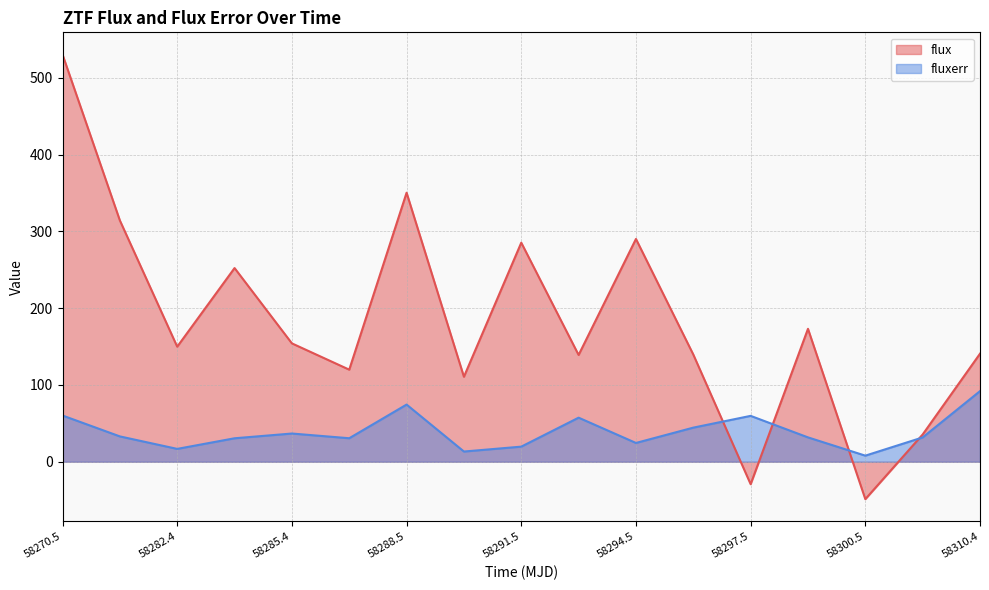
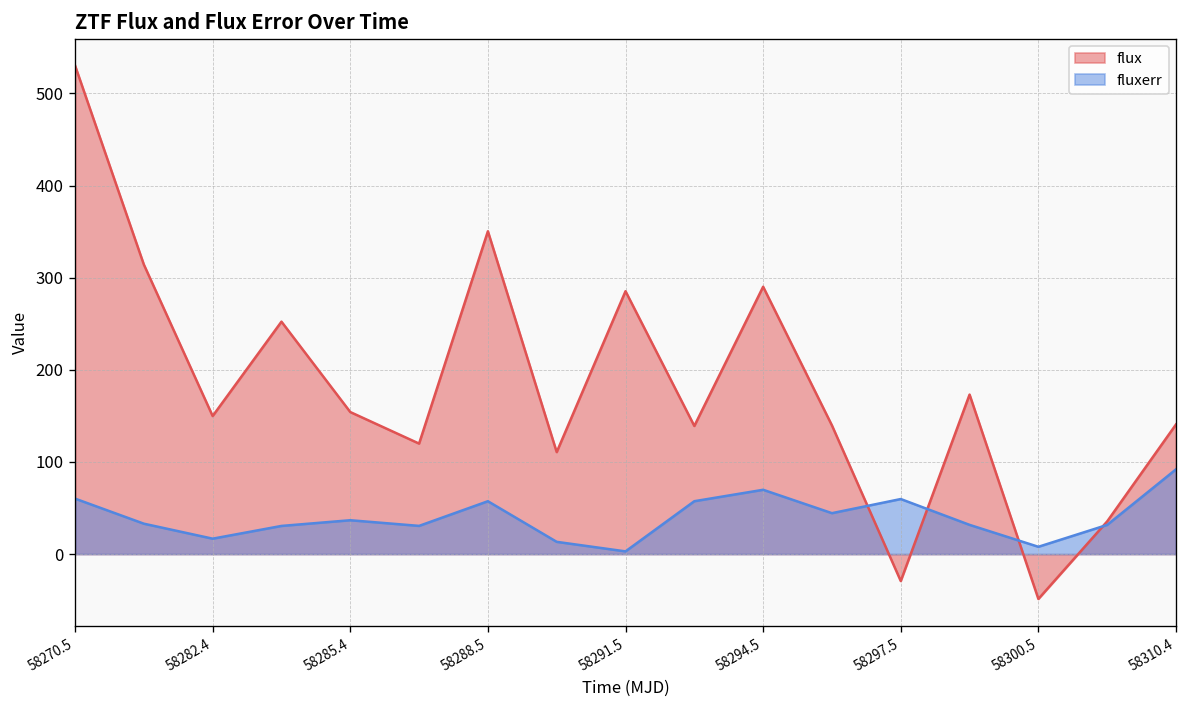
fluxerr, 58288.5: 70 -> 60
fluxerr, 58291.5: 20 -> 0
fluxerr, 58294.5: 20 -> 70
